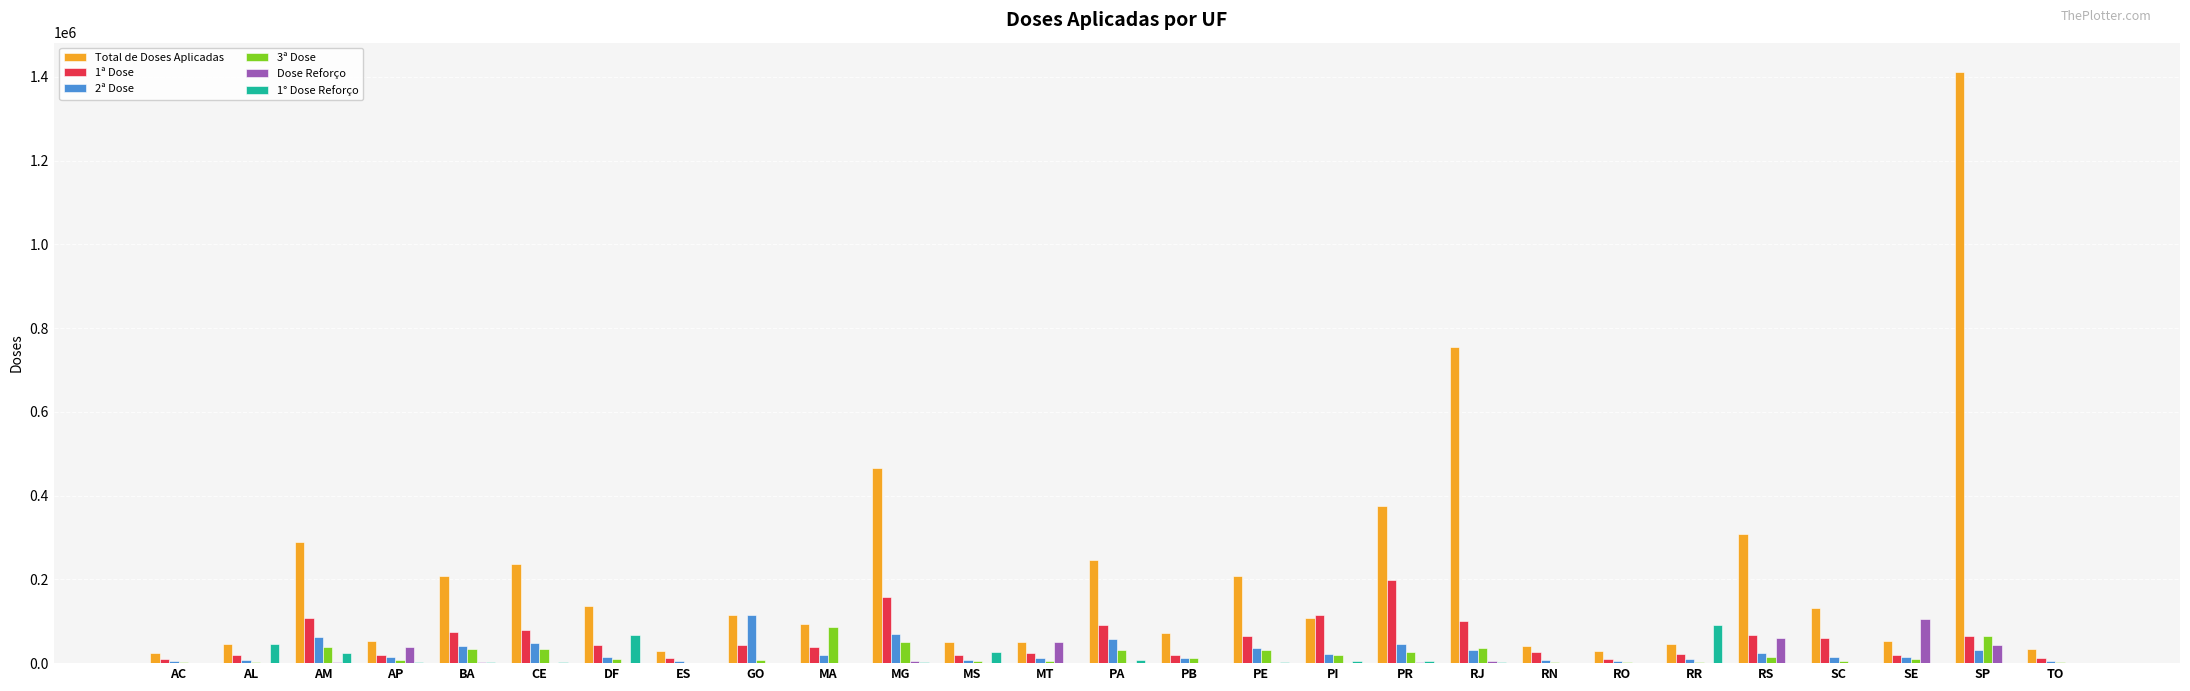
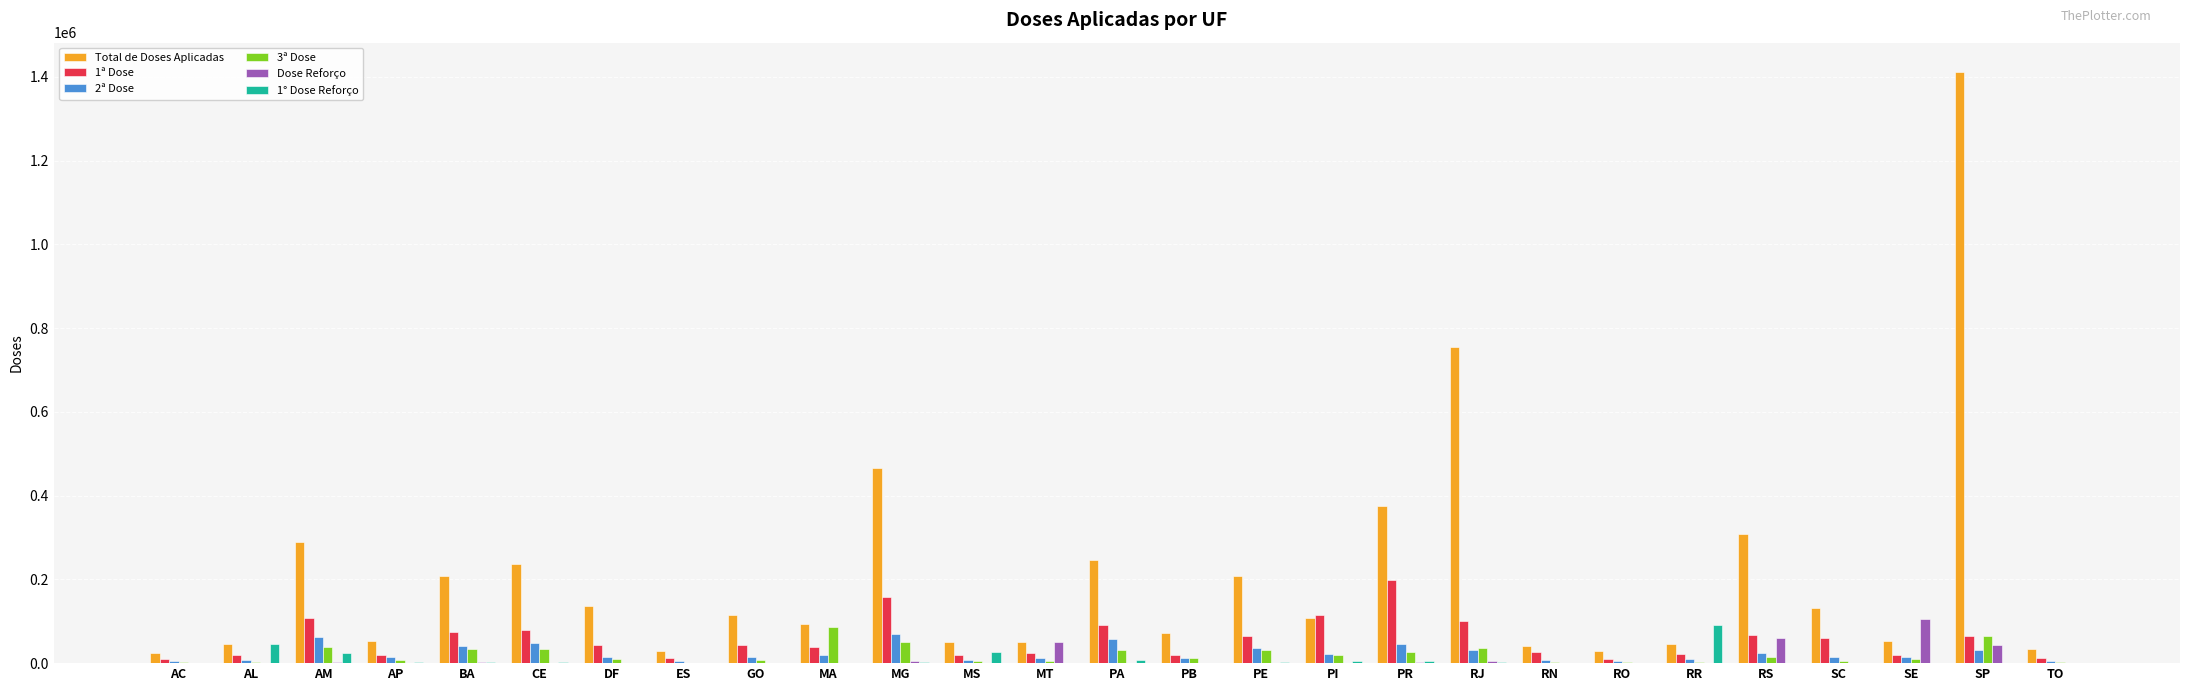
Dose Reforço, AP: 40000 -> 0
1° Dose Reforço, DF: 70000 -> 0
2ª Dose, GO: 120000 -> 10000
